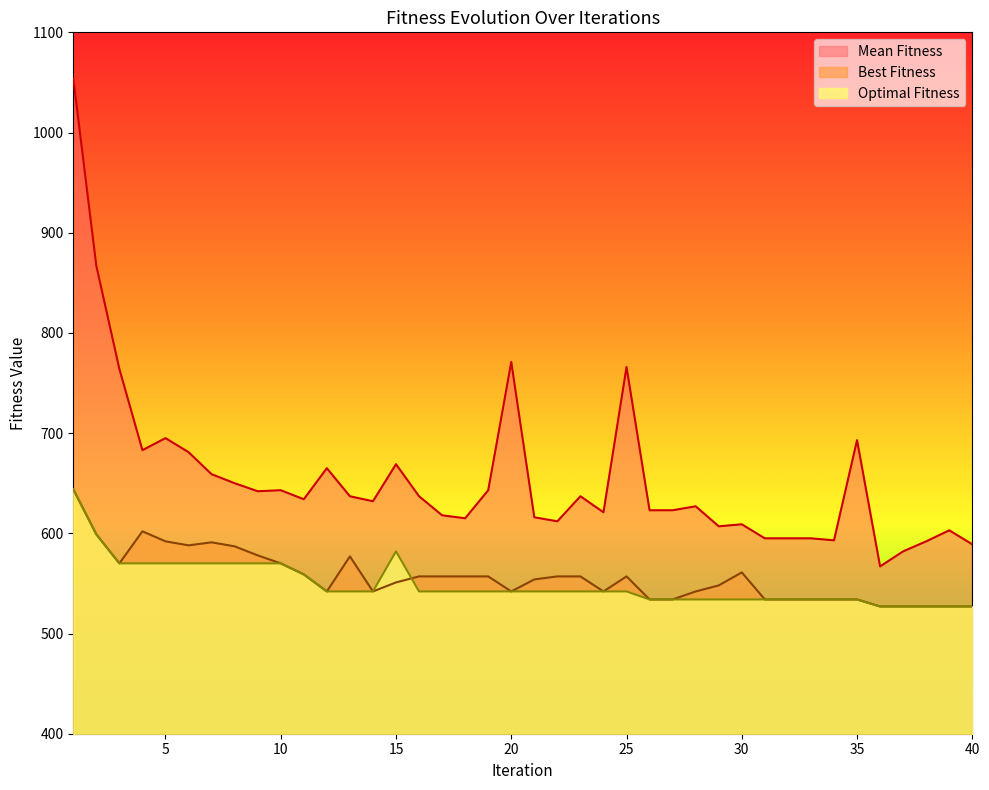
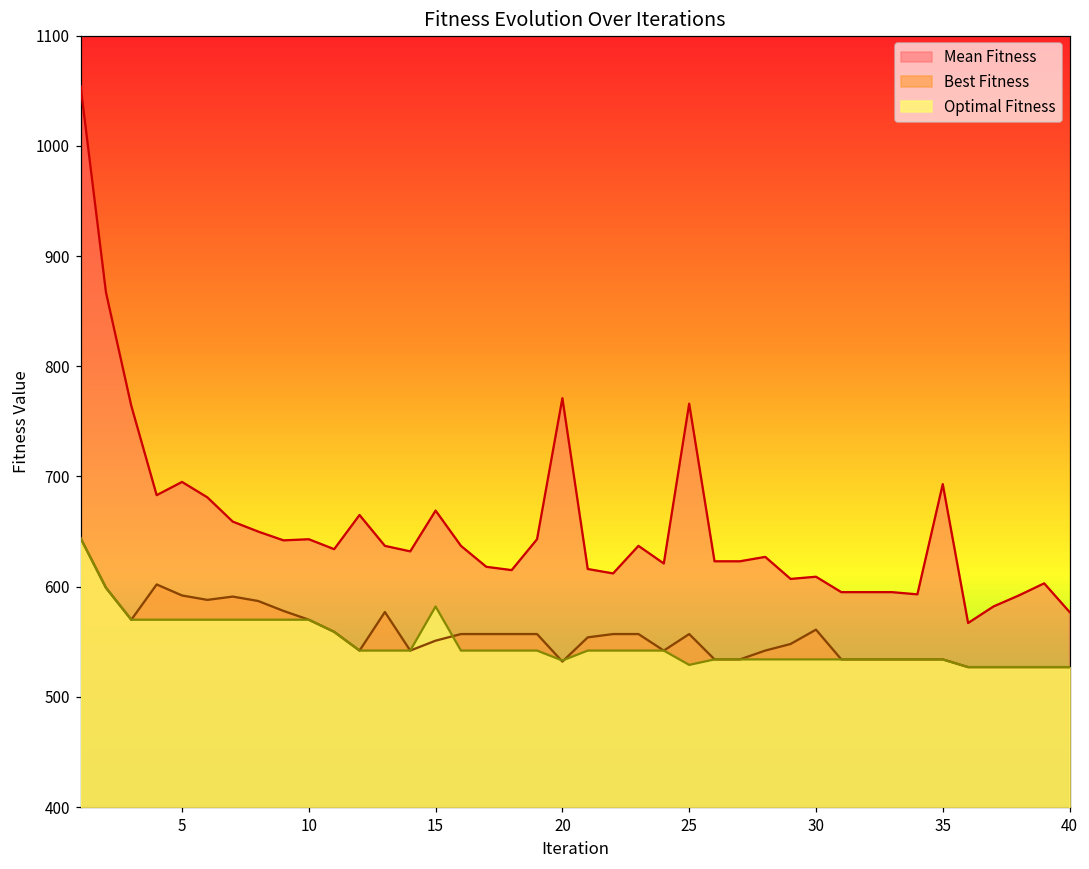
Best Fitness, 20: 542 -> 532
Optimal Fitness, 20: 542 -> 533
Optimal Fitness, 25: 542 -> 529
Mean Fitness, 40: 589 -> 577
